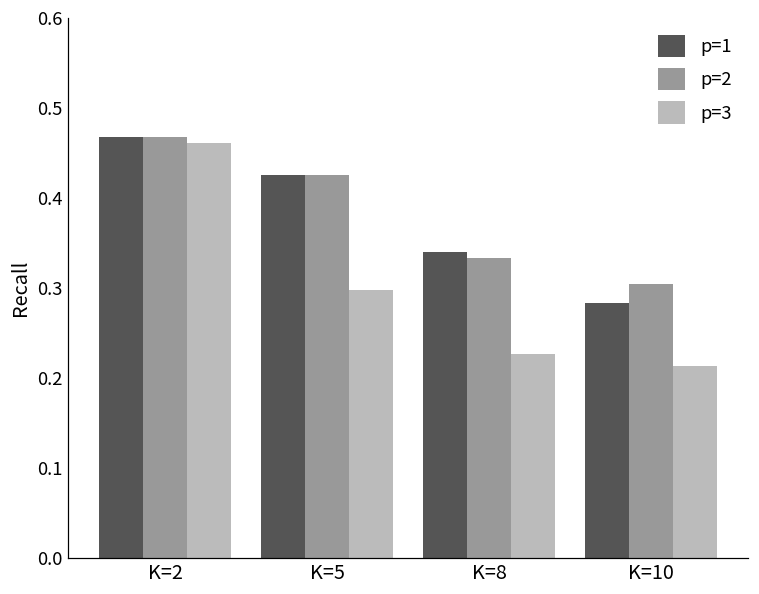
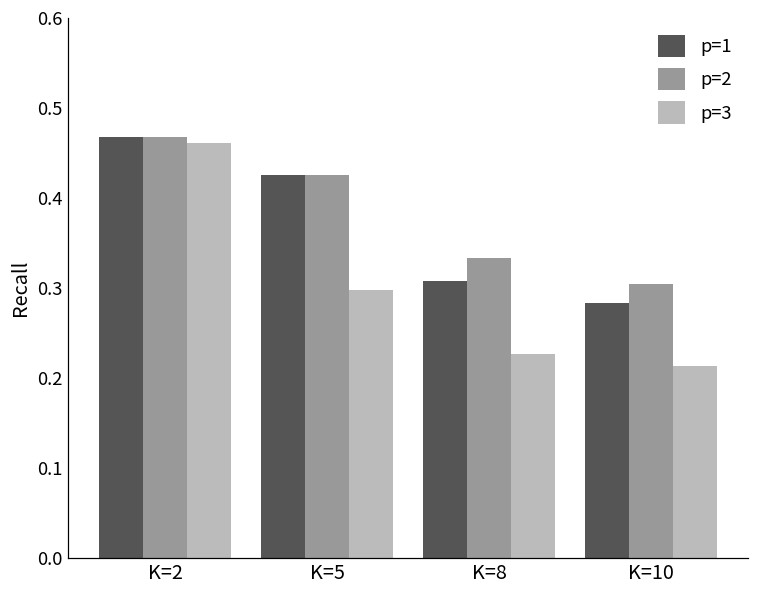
p=1, K=8: 0.34 -> 0.31
